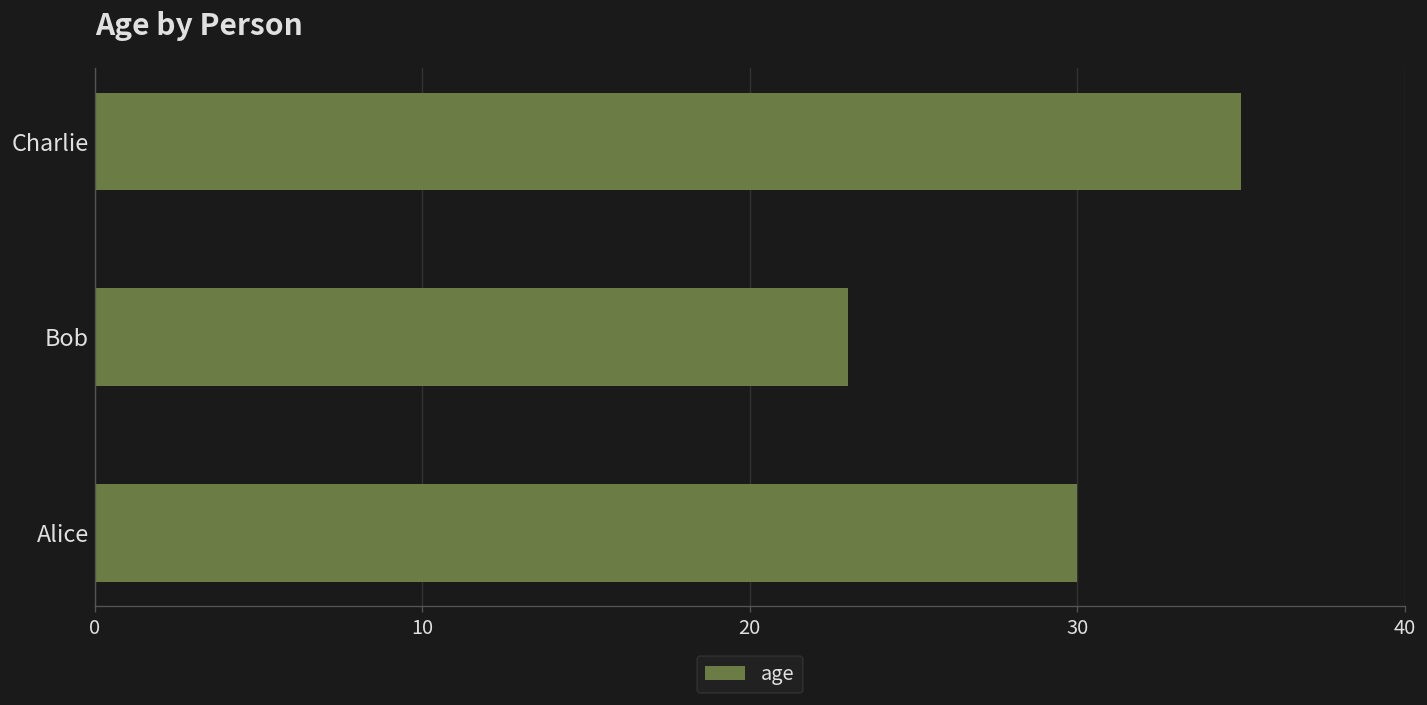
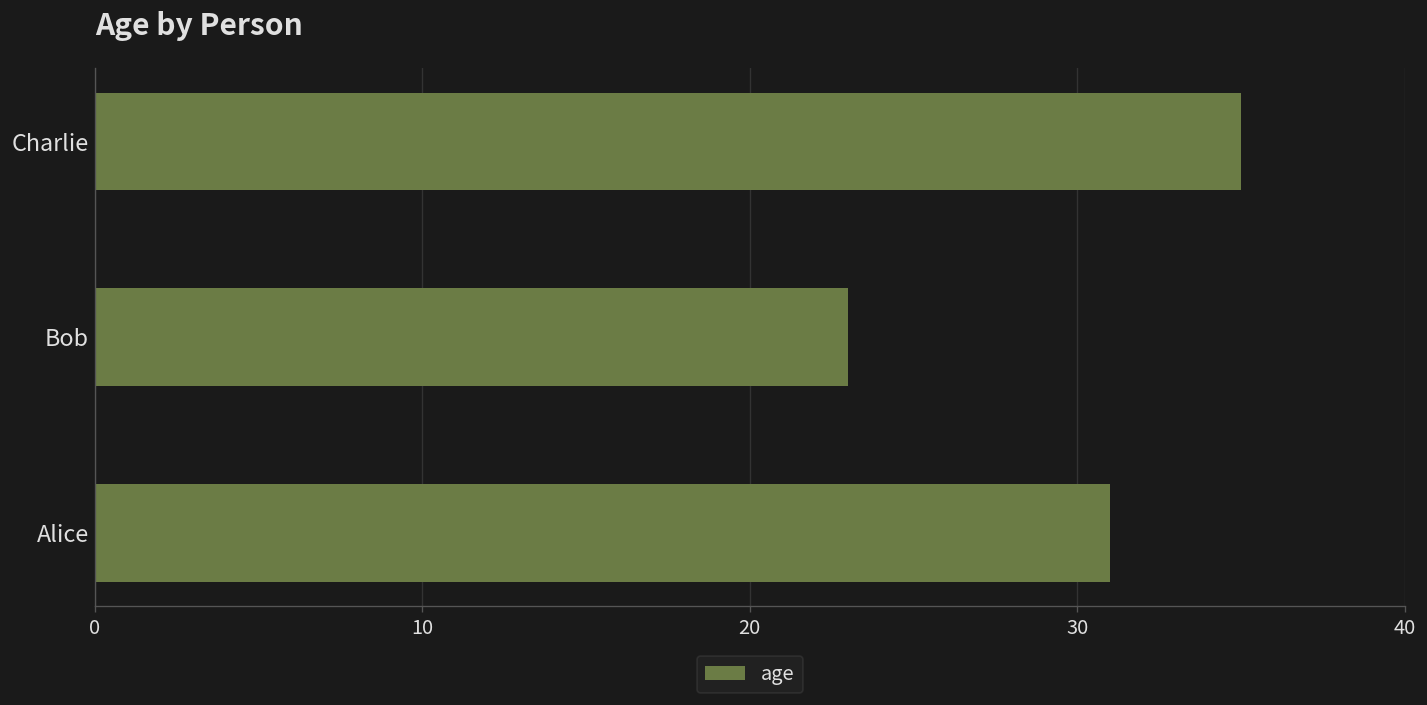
Alice: 30 -> 31
